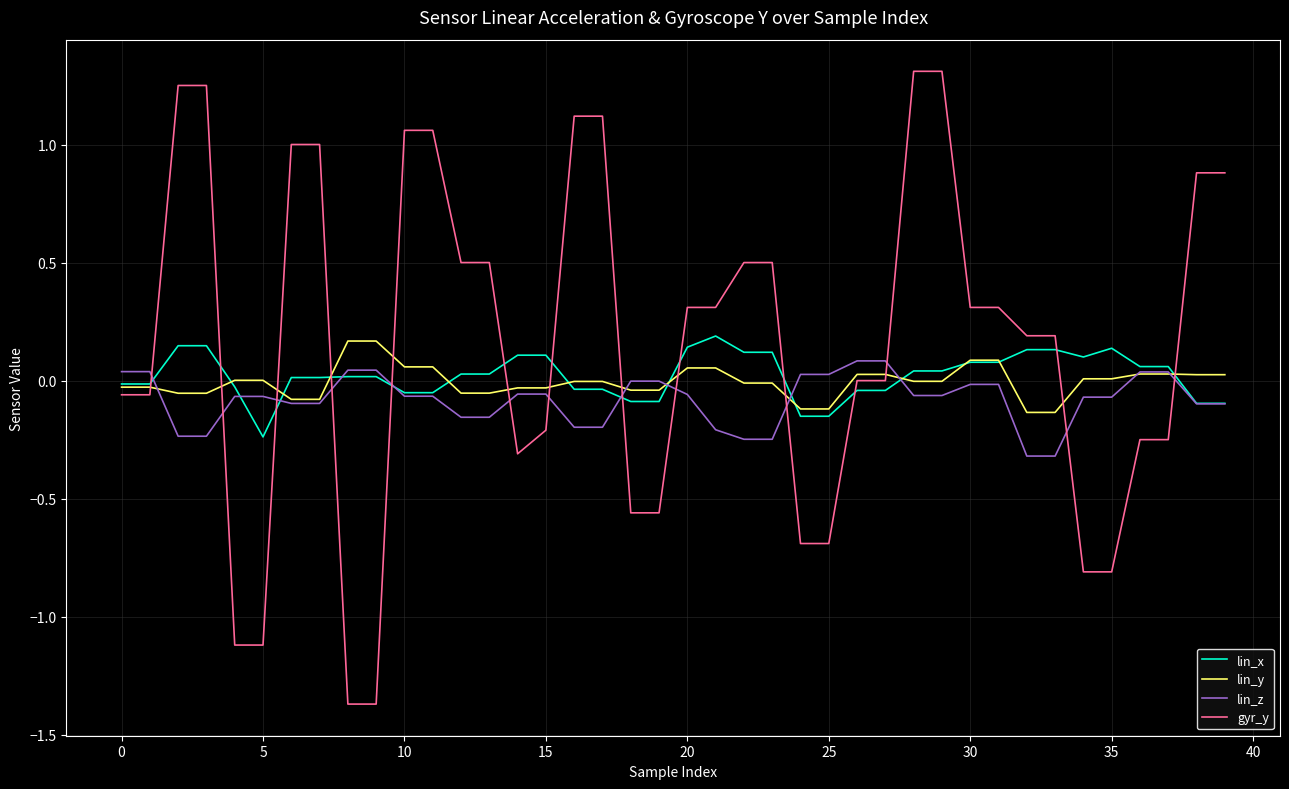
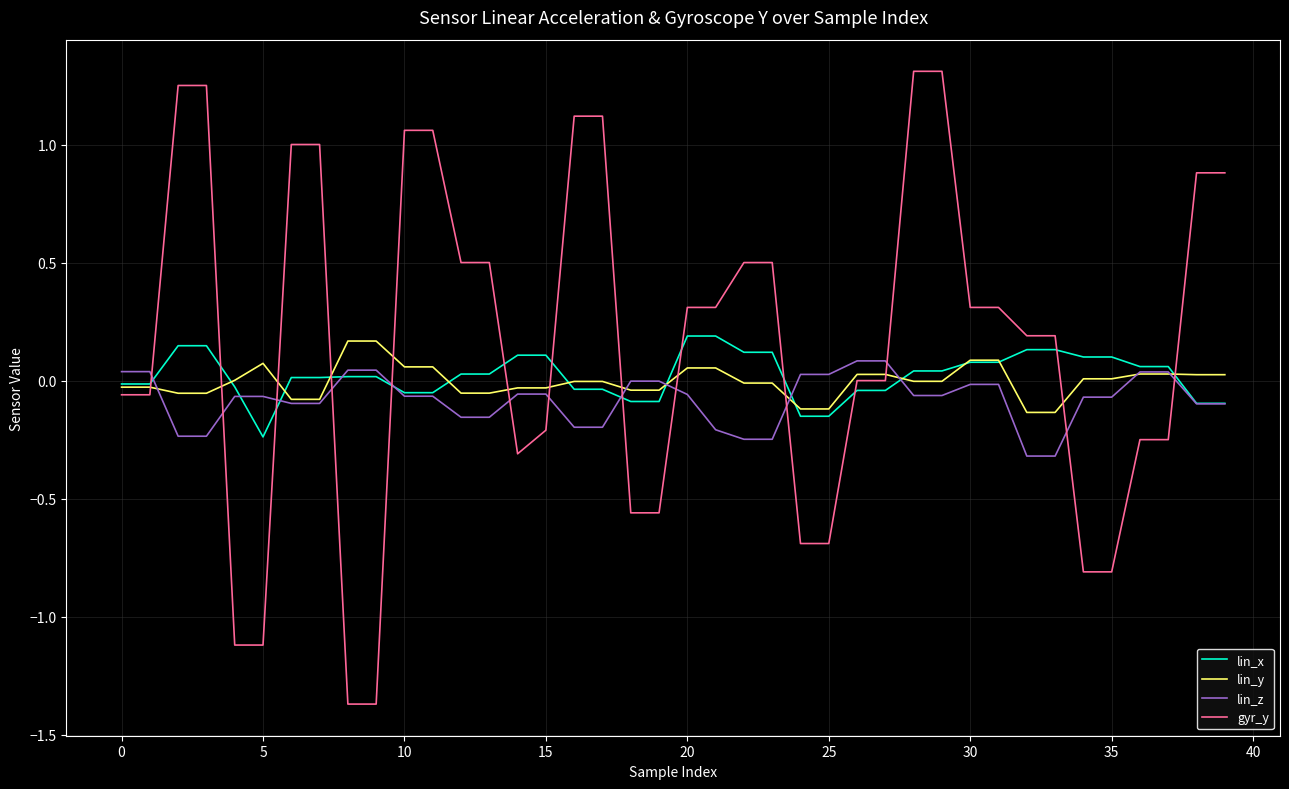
lin_y, 5: 0.00 -> 0.07
lin_x, 20: 0.14 -> 0.19
lin_x, 35: 0.14 -> 0.10
